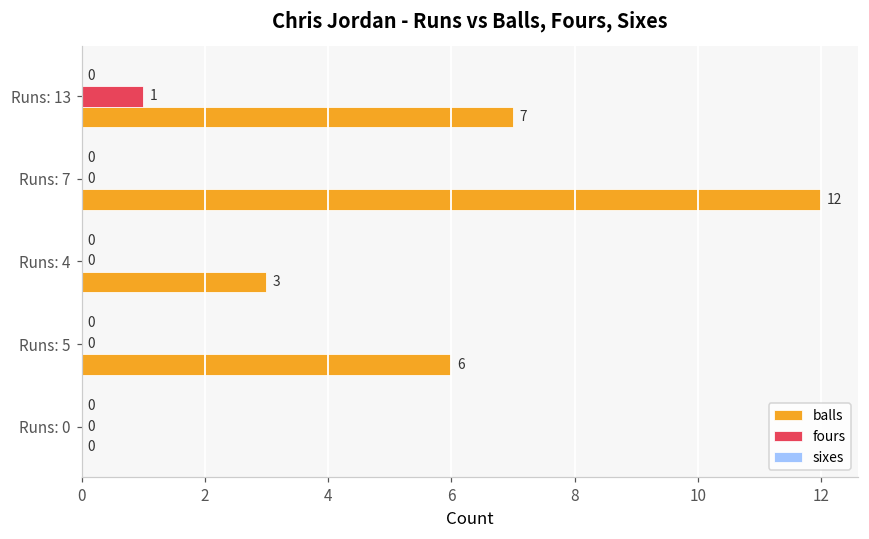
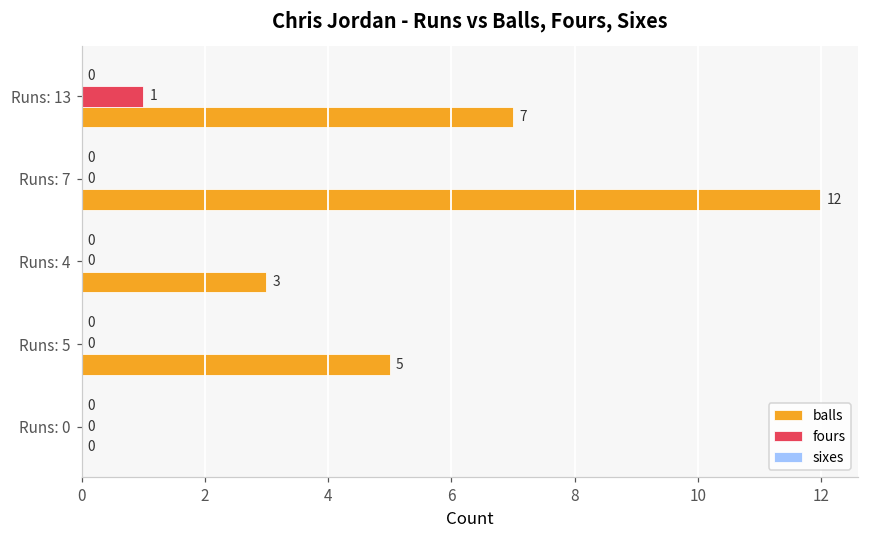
balls, Runs: 5: 6 -> 5
